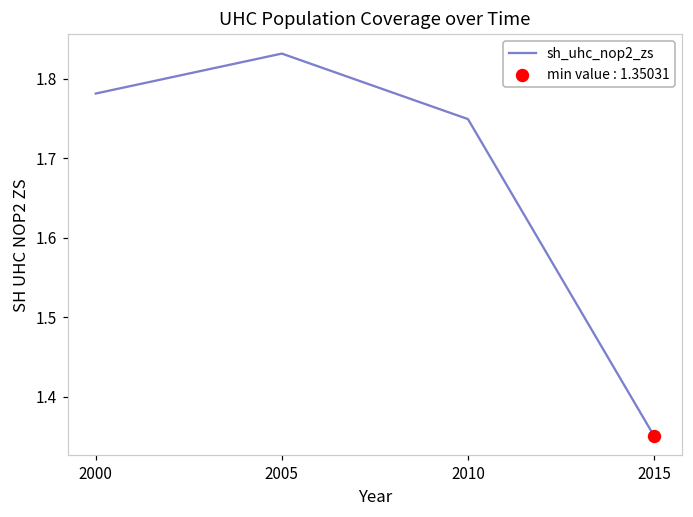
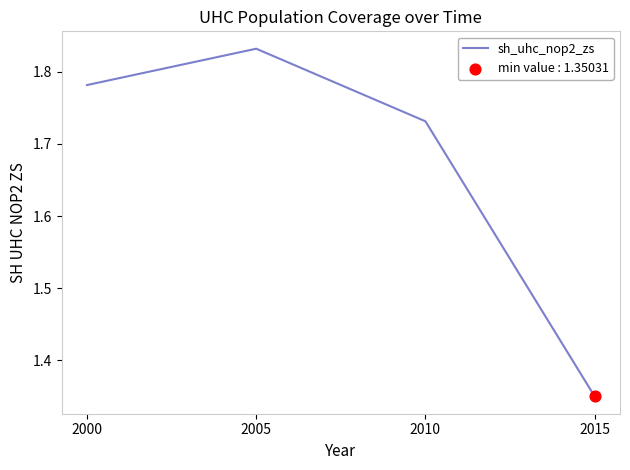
sh_uhc_nop2_zs, 2010: 1.75 -> 1.73
